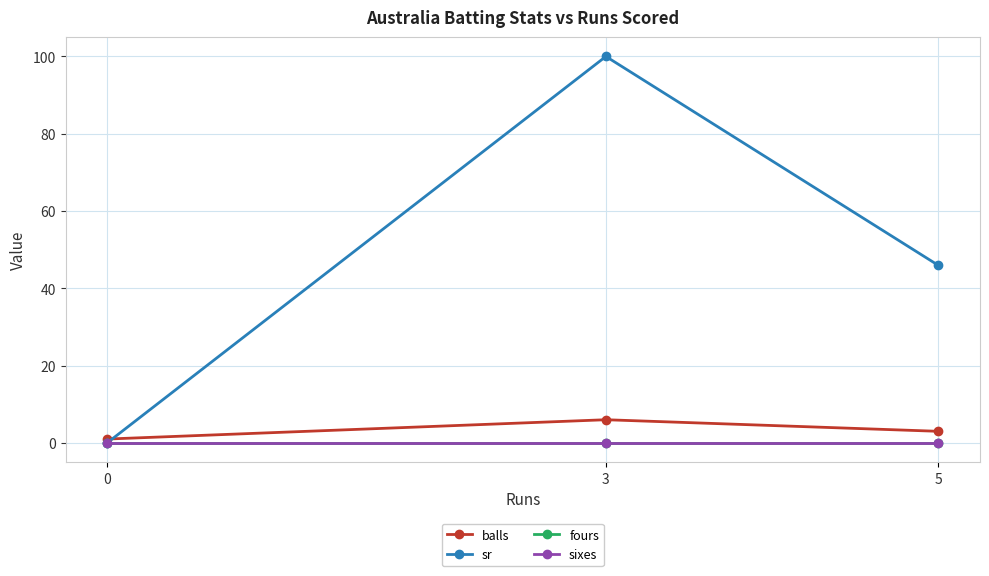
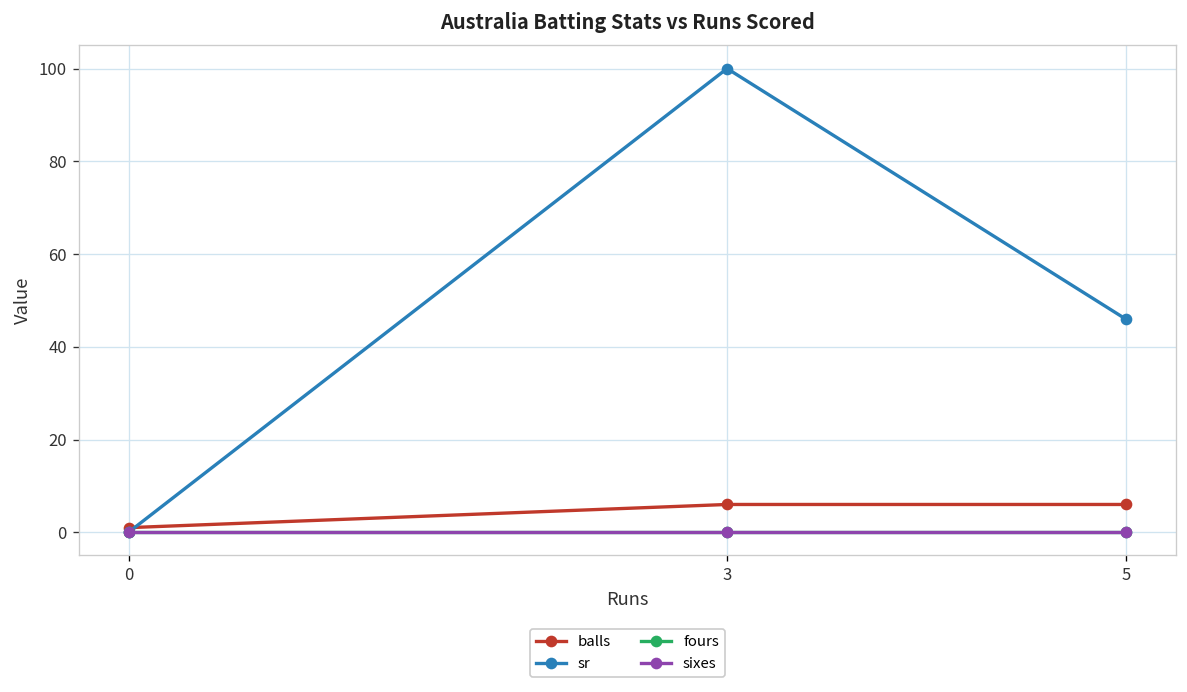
balls, 5: 3 -> 6
